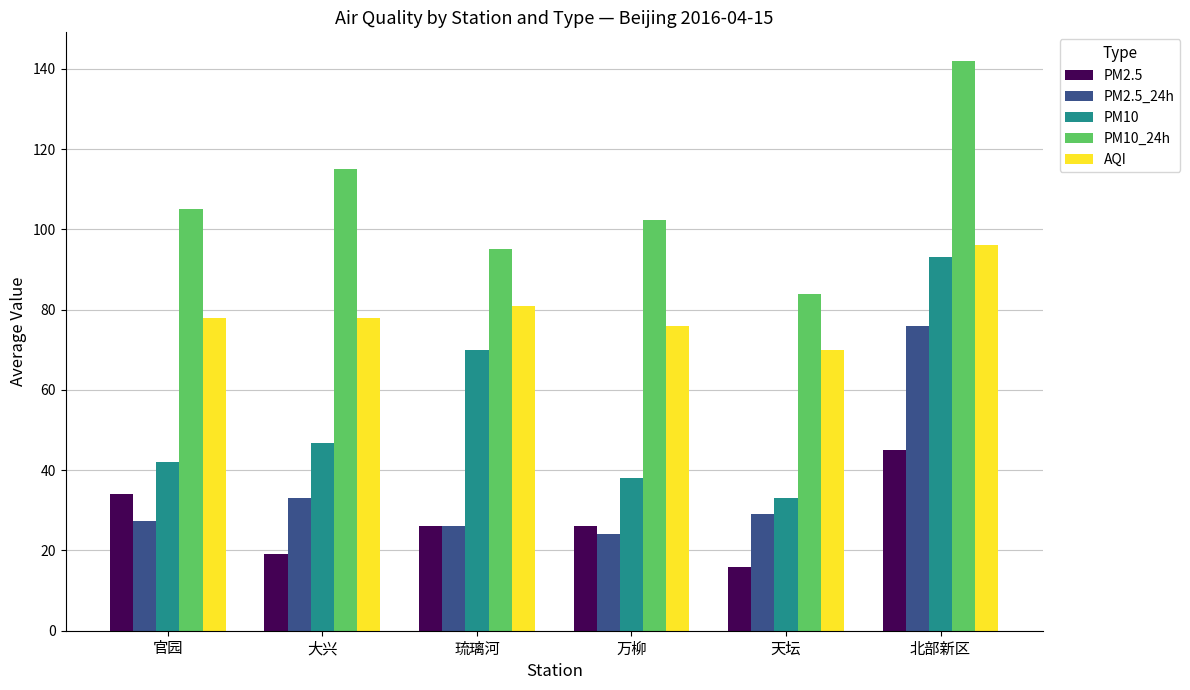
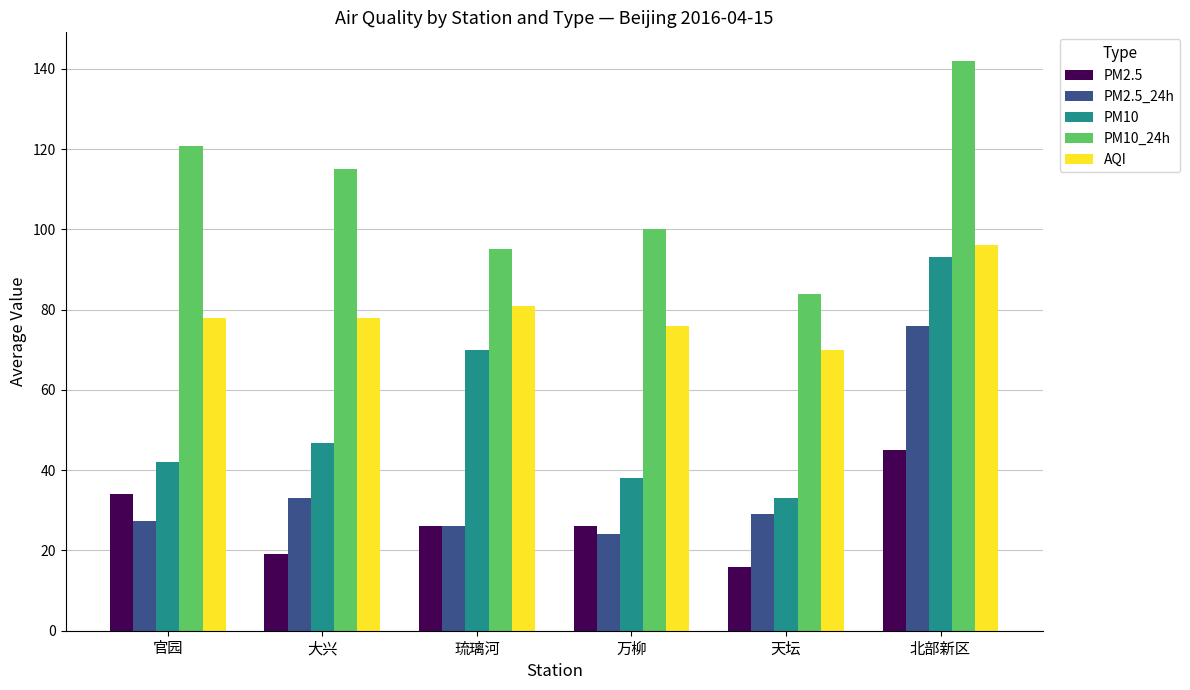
PM10_24h, 官园: 105 -> 121
PM10_24h, 万柳: 102 -> 100
